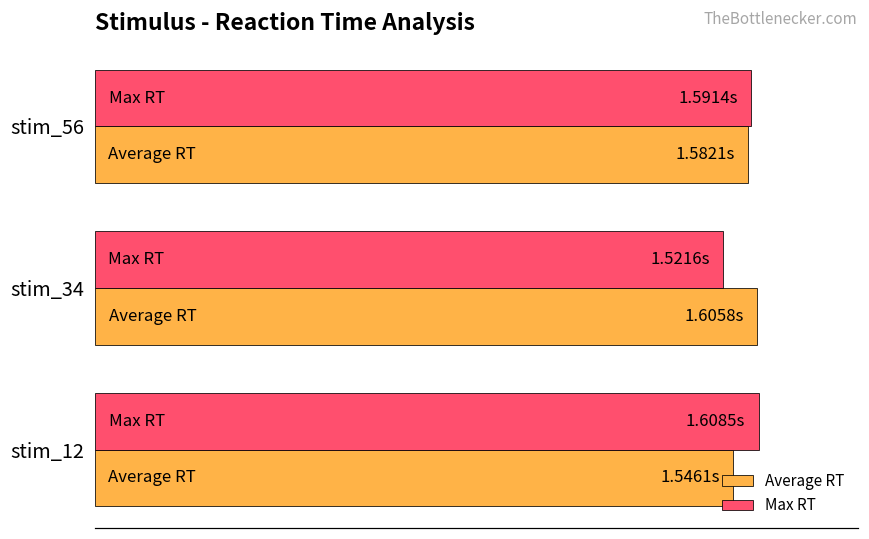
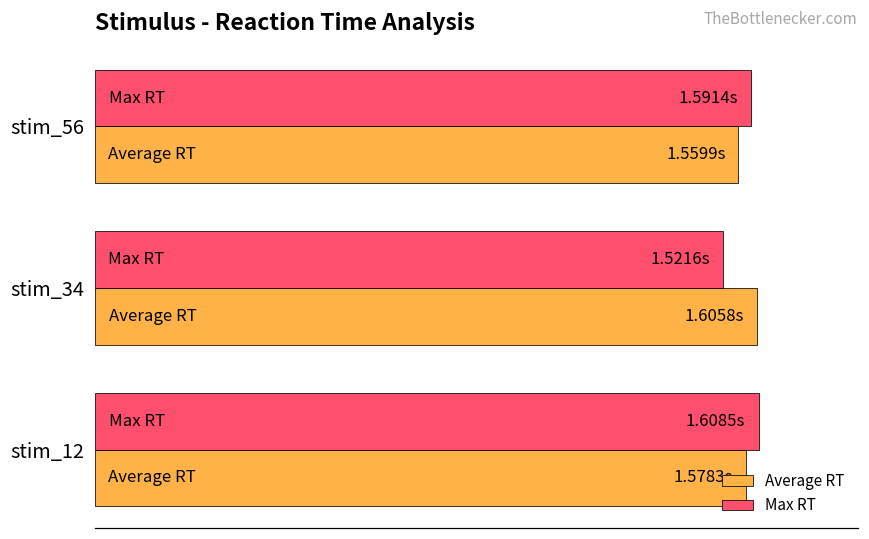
Average RT, stim_56: 1.5821s -> 1.5599s
Average RT, stim_12: 1.5461s -> 1.5783s
